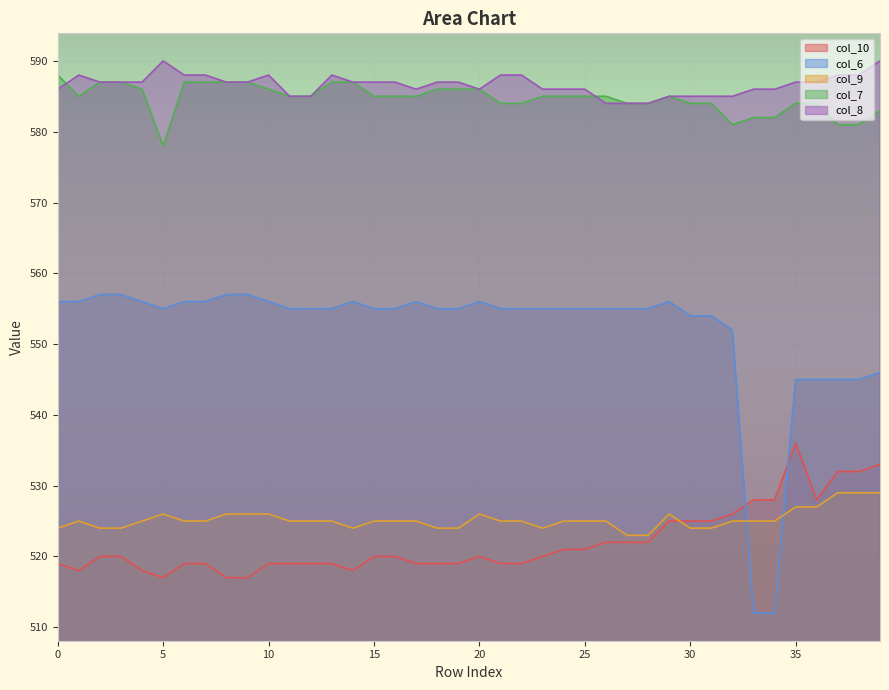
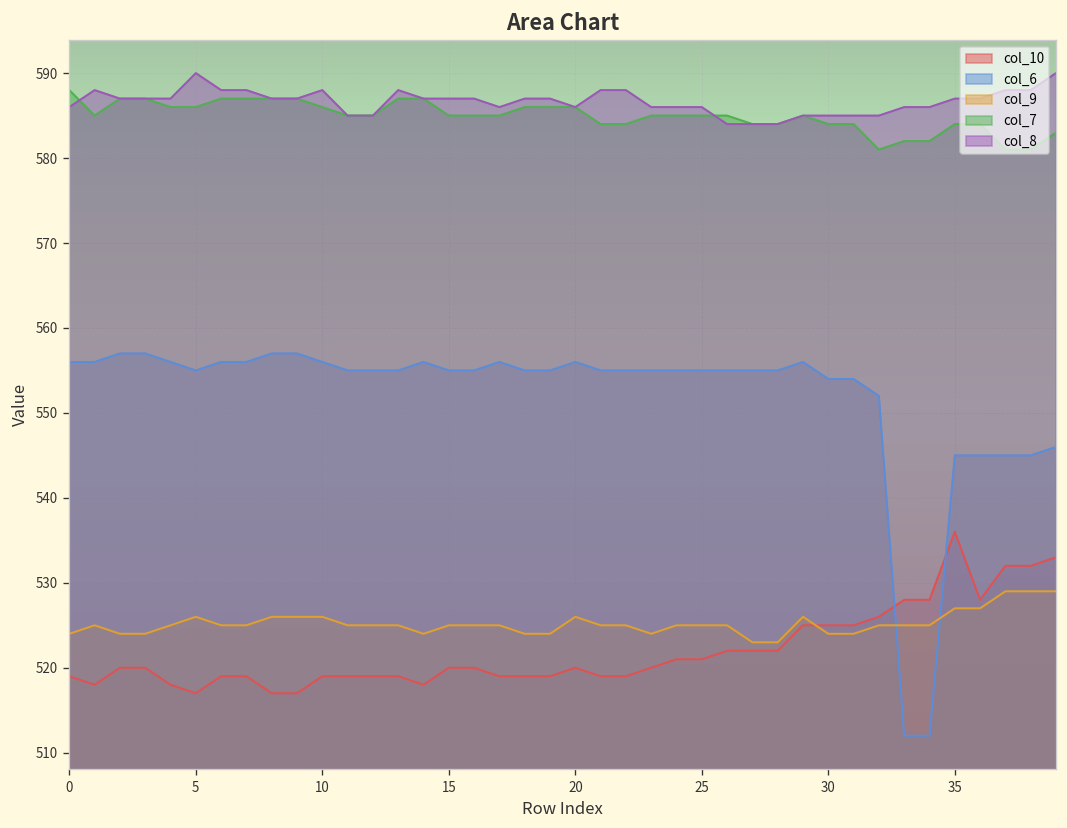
col_7, 5: 578 -> 586
